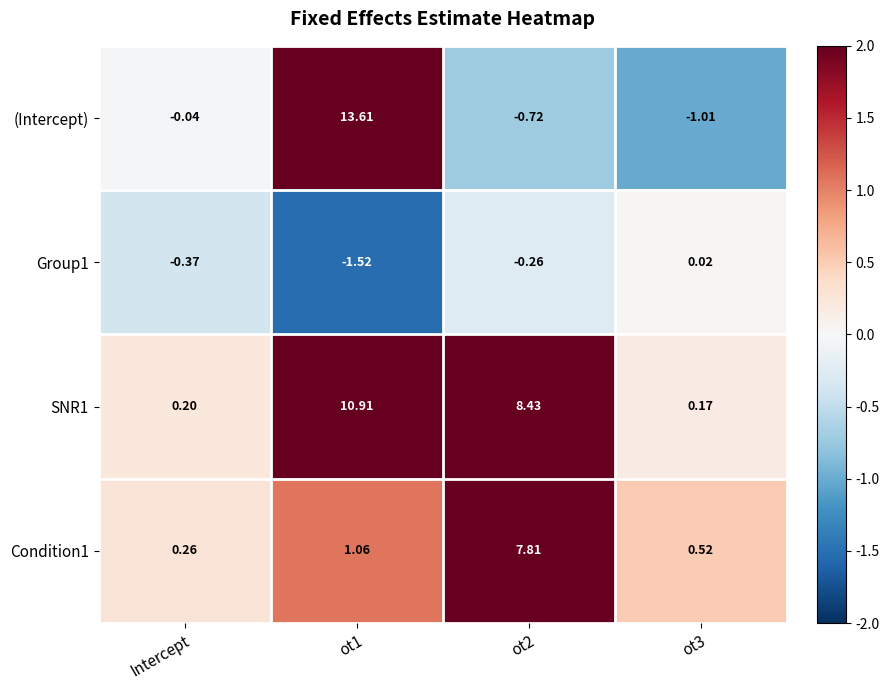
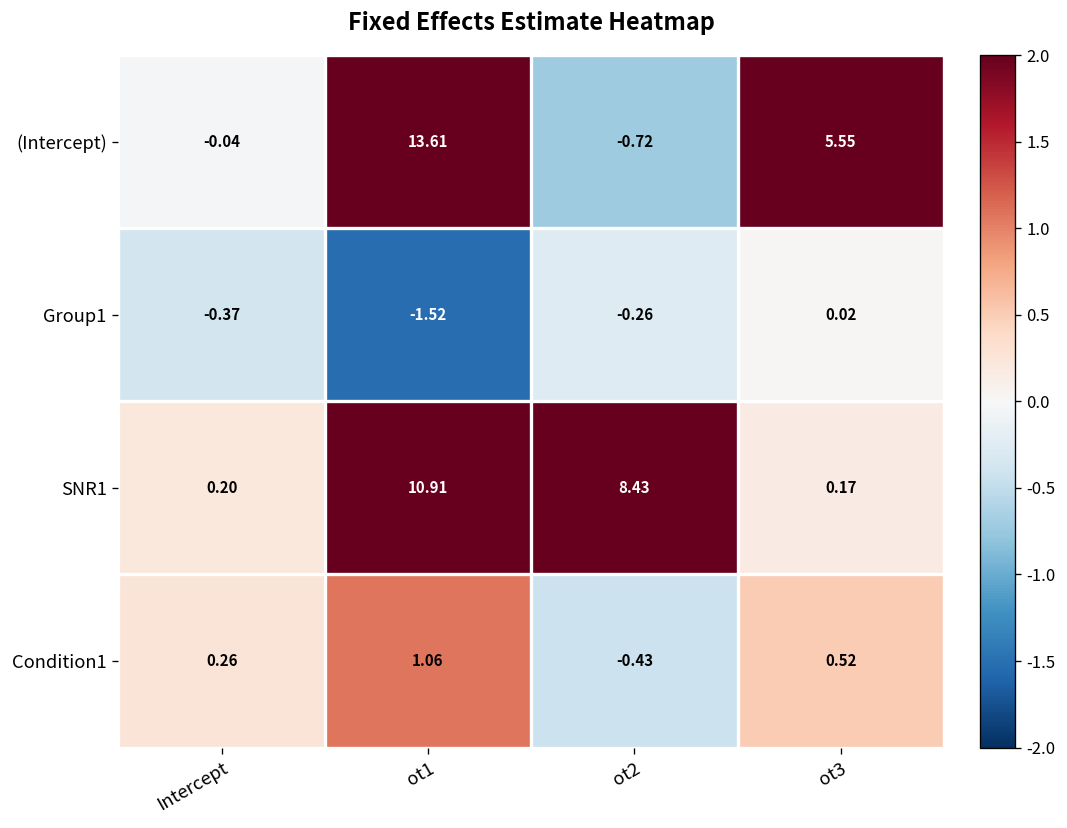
(Intercept), ot3: -1.01 -> 5.55
Condition1, ot2: 7.81 -> -0.43
